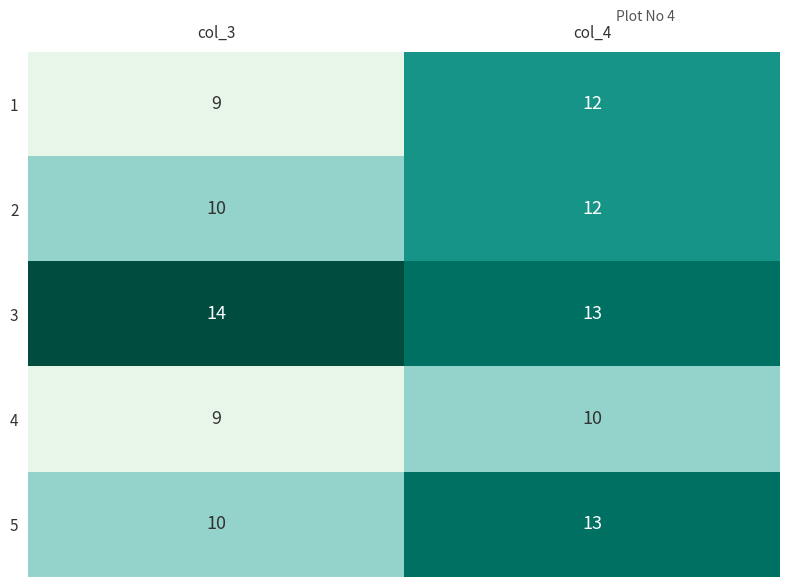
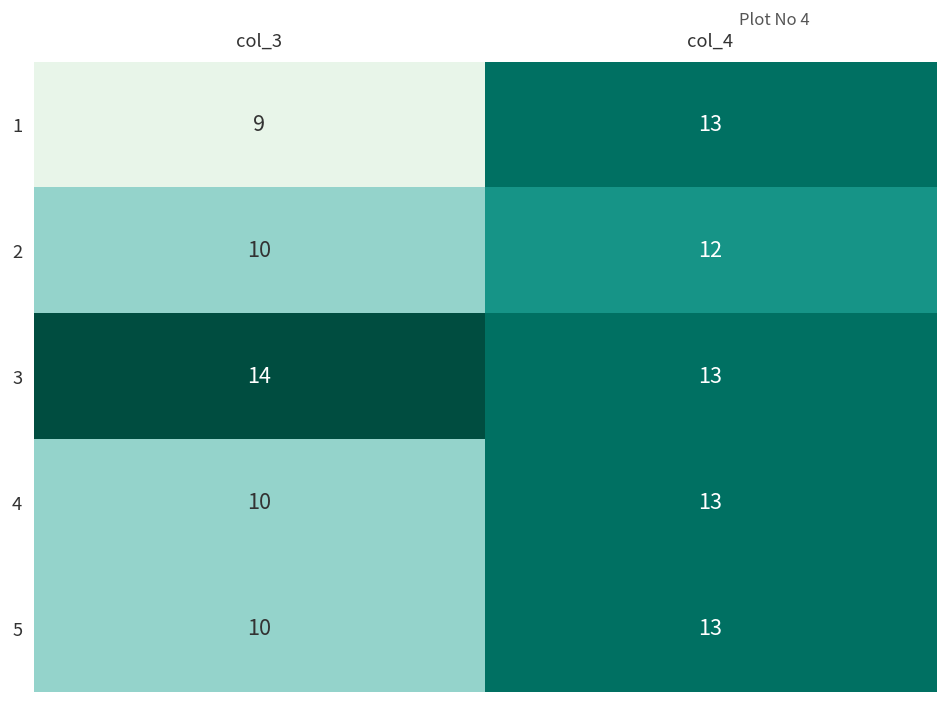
1, col_4: 12 -> 13
4, col_3: 9 -> 10
4, col_4: 10 -> 13
